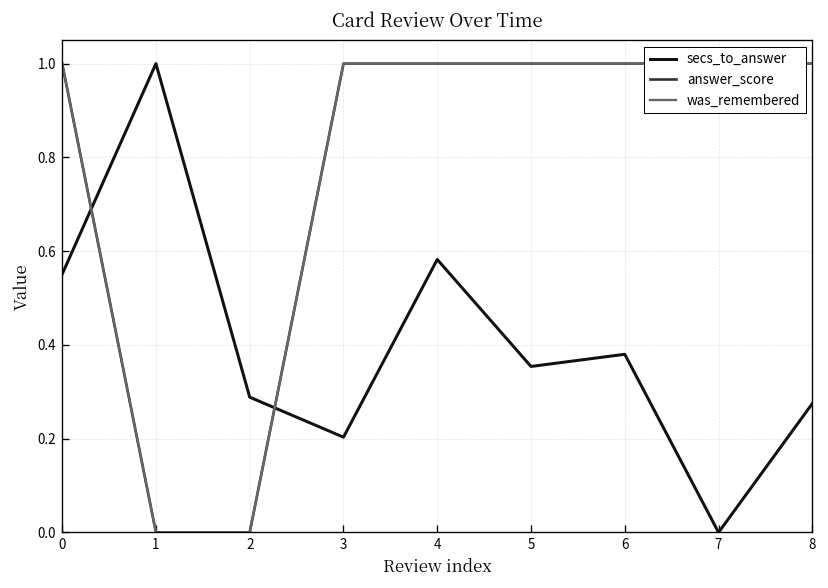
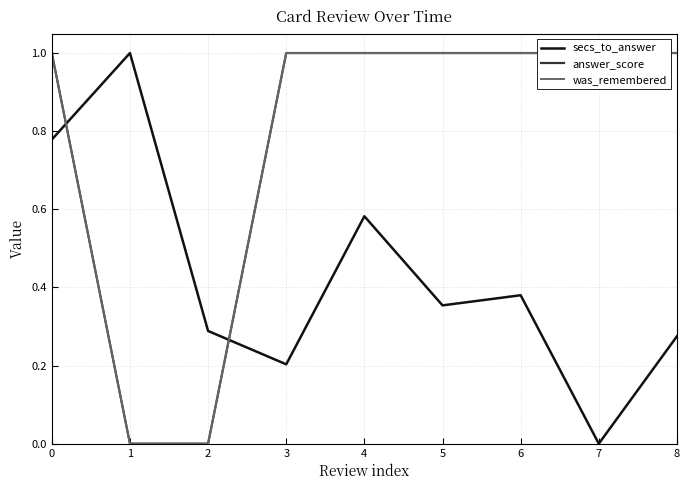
secs_to_answer, 0: 0.55 -> 0.78
